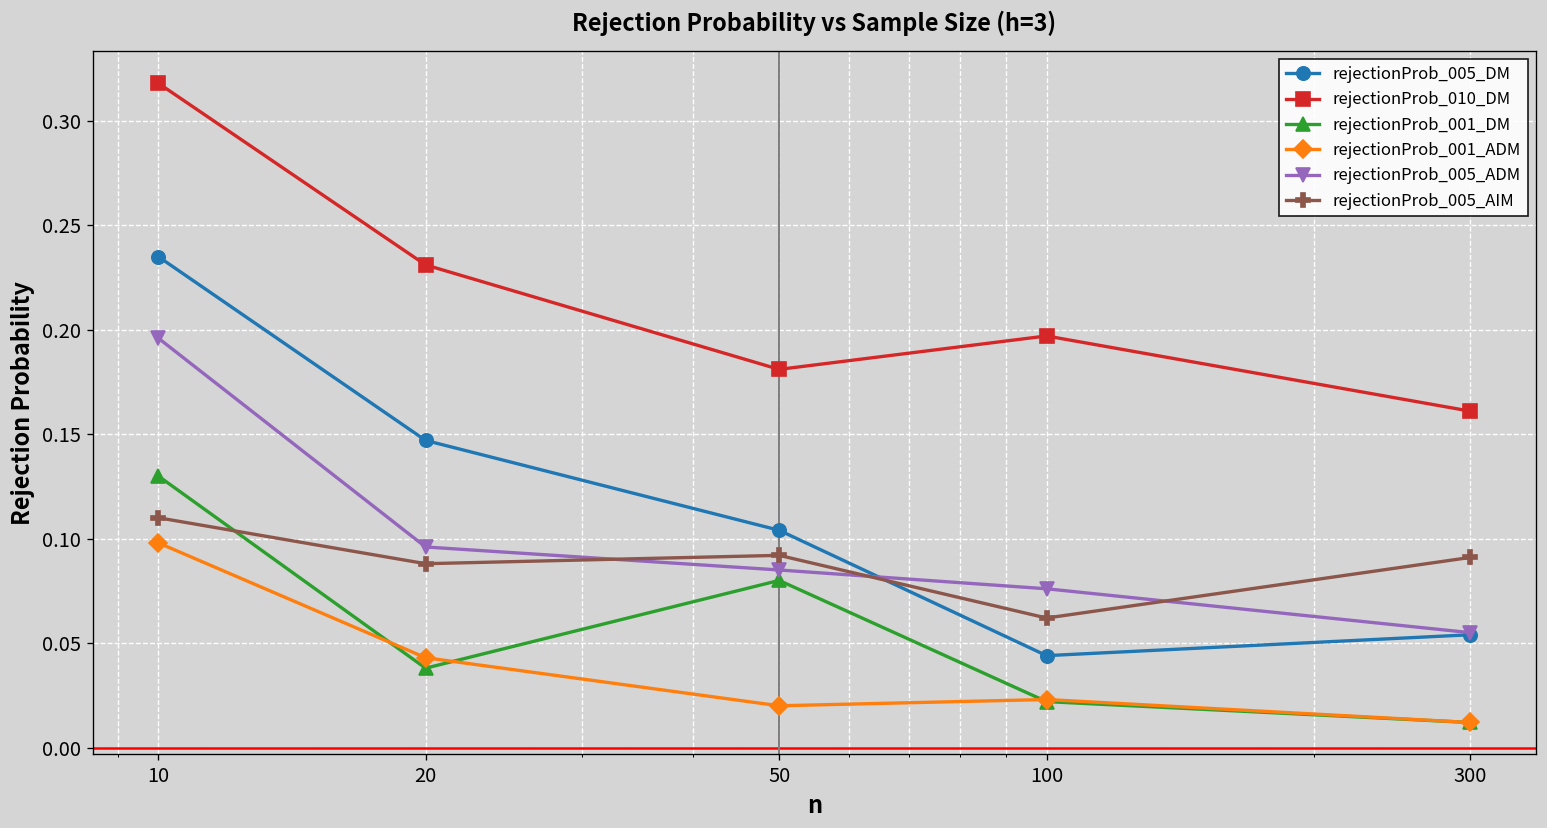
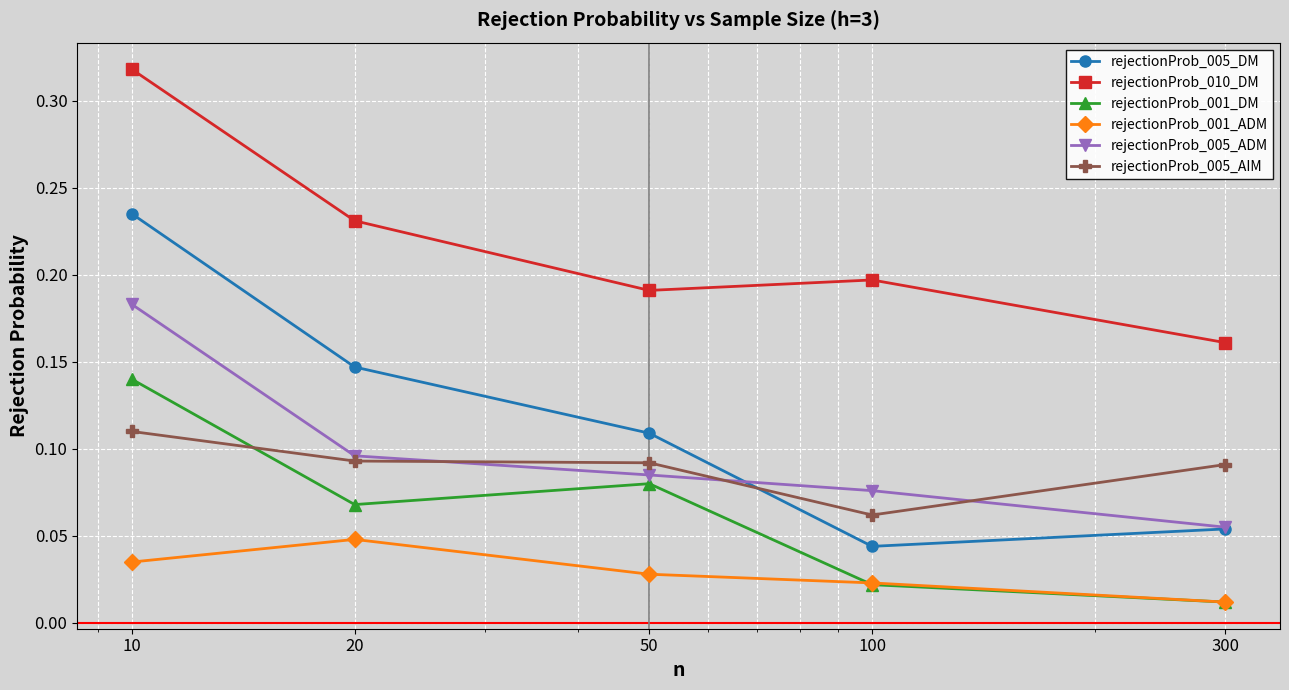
rejectionProb_001_DM, 10: 0.13 -> 0.14
rejectionProb_001_ADM, 10: 0.098 -> 0.035
rejectionProb_005_ADM, 10: 0.196 -> 0.183
rejectionProb_001_DM, 20: 0.038 -> 0.068
rejectionProb_001_ADM, 20: 0.043 -> 0.048
rejectionProb_005_AIM, 20: 0.088 -> 0.093
rejectionProb_005_DM, 50: 0.104 -> 0.109
rejectionProb_010_DM, 50: 0.181 -> 0.191
rejectionProb_001_ADM, 50: 0.020 -> 0.028
